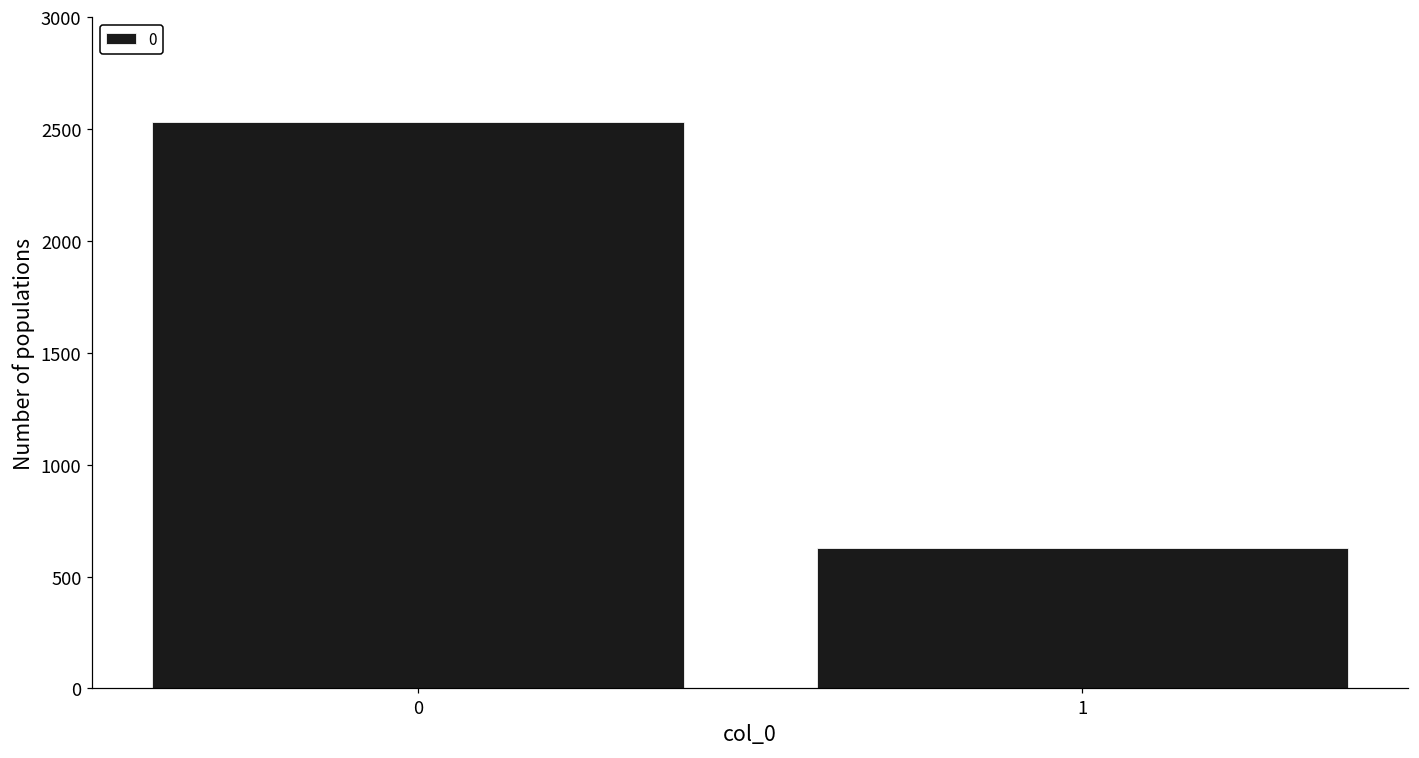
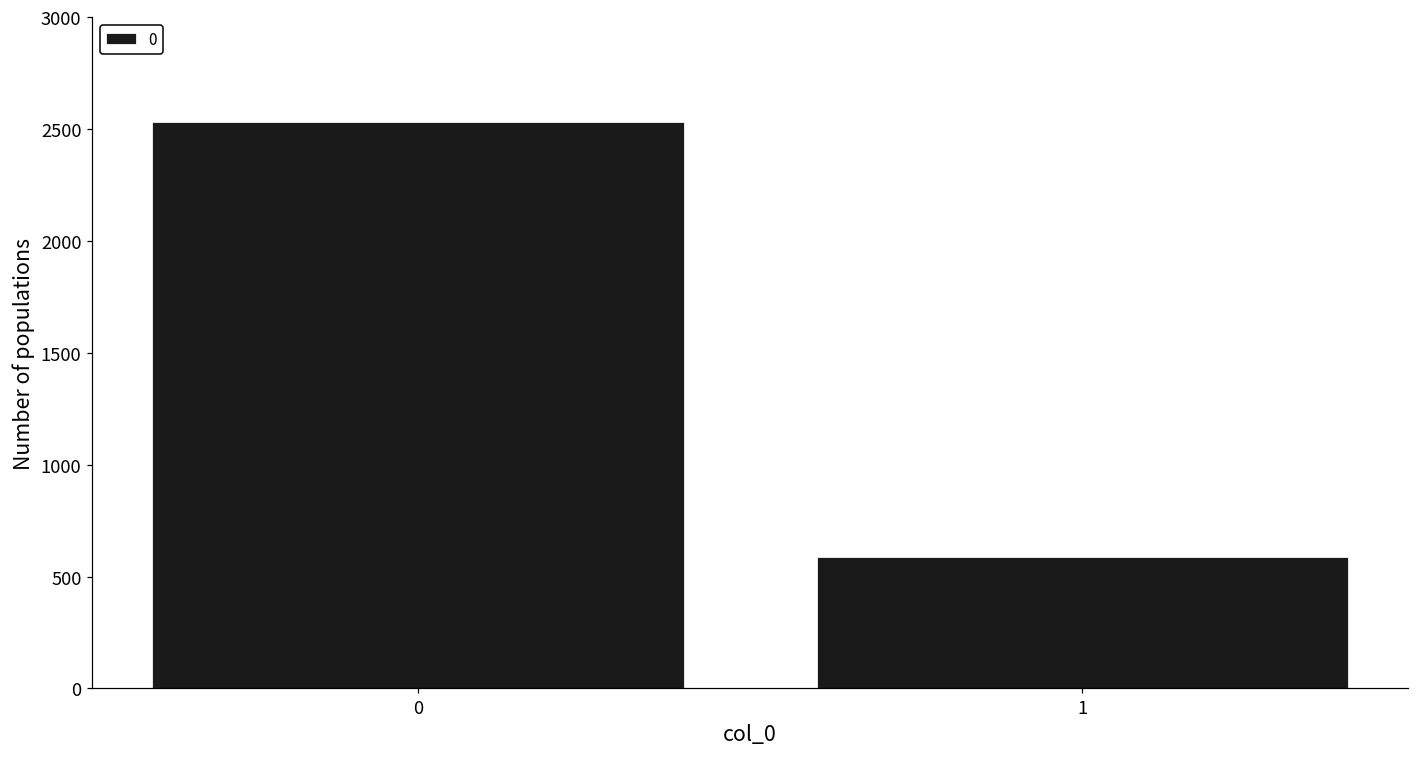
1: 630 -> 590
